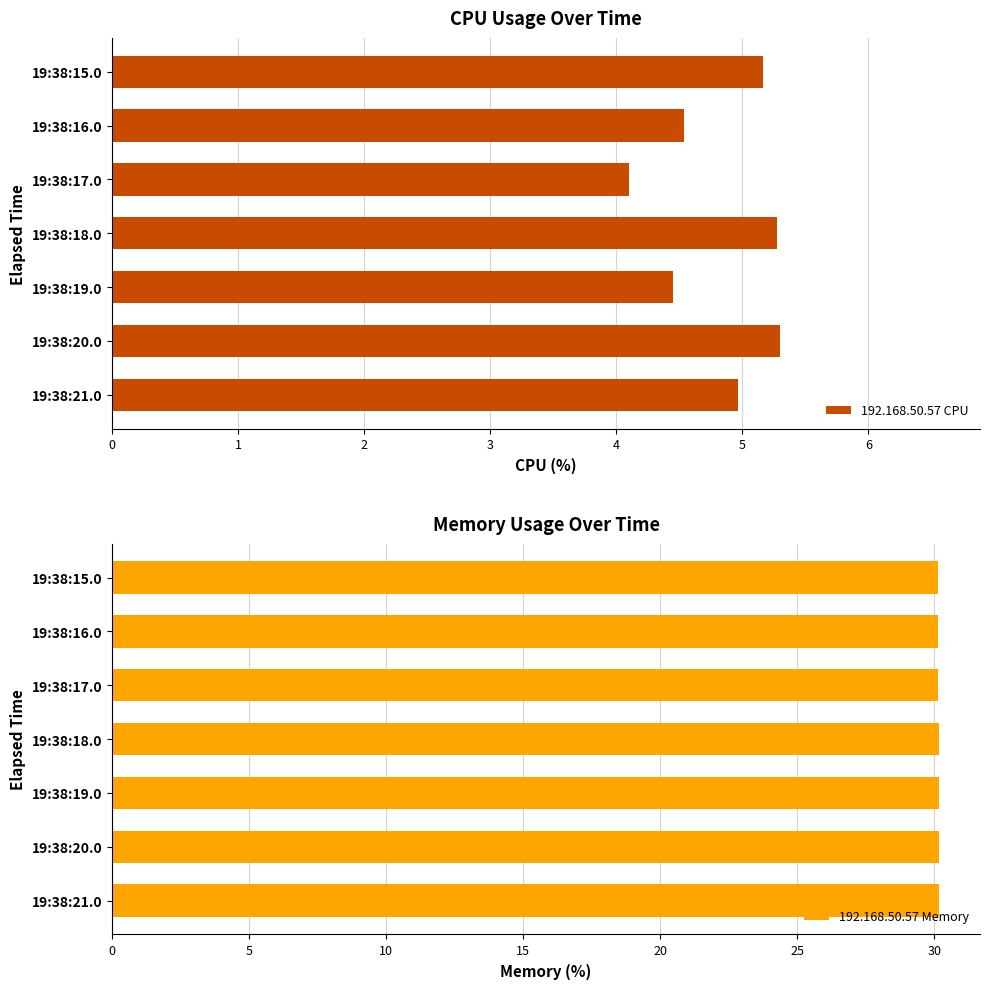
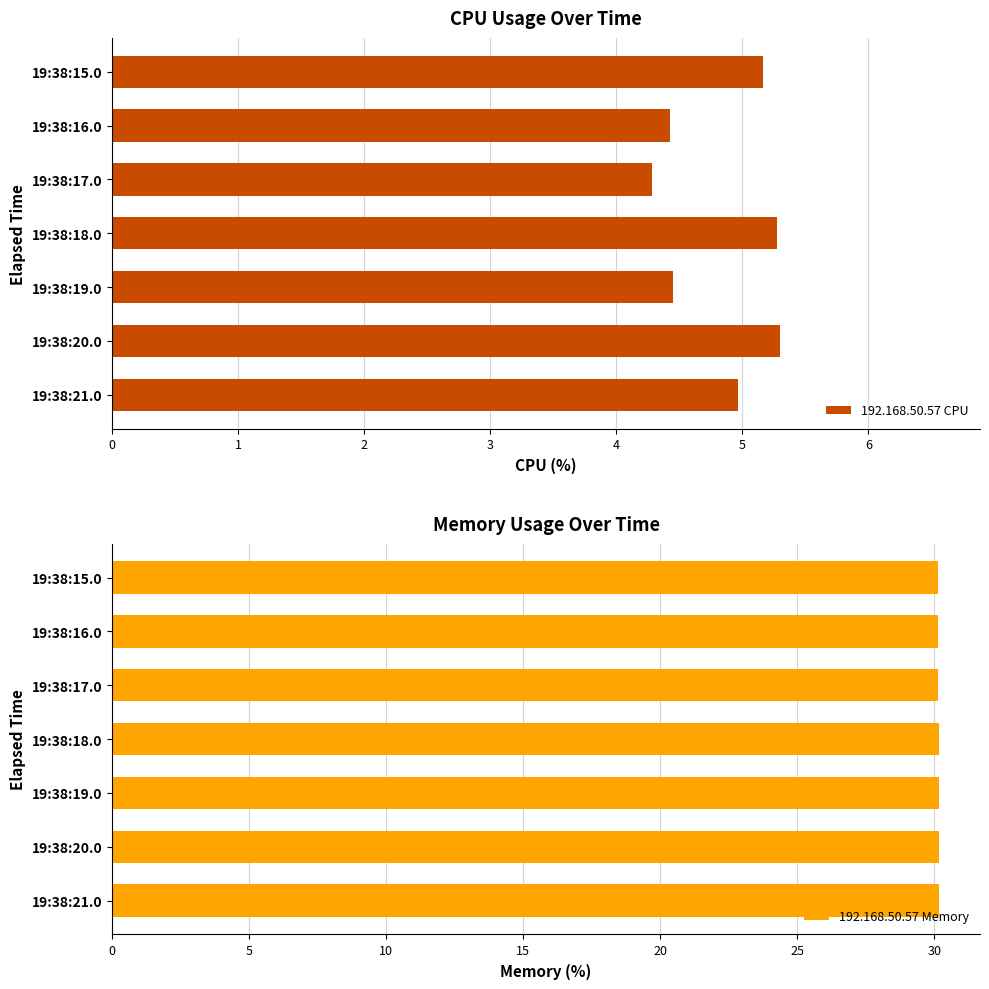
CPU Usage Over Time, 19:38:16.0: 4.53 -> 4.43
CPU Usage Over Time, 19:38:17.0: 4.10 -> 4.28
